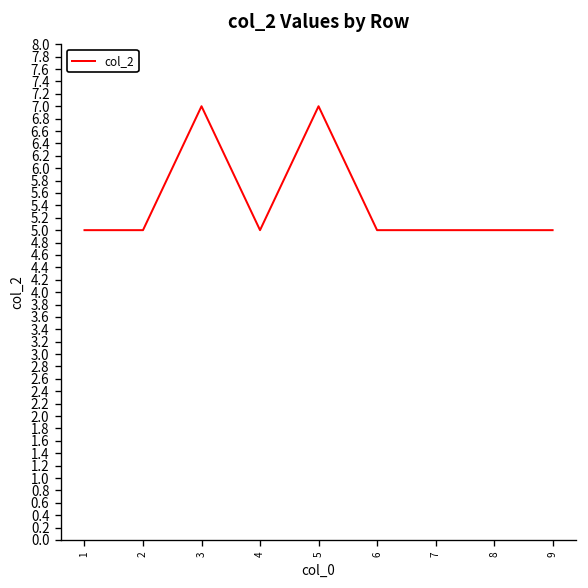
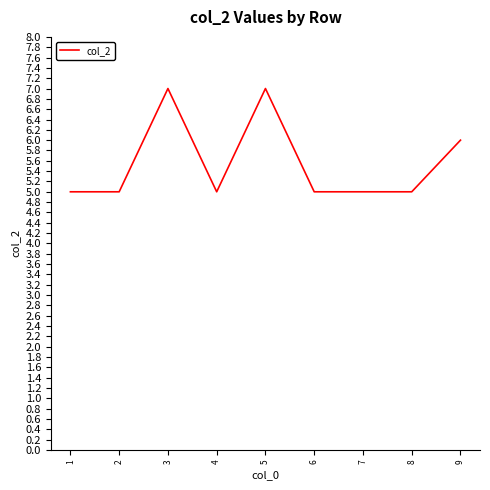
9: 5 -> 6
